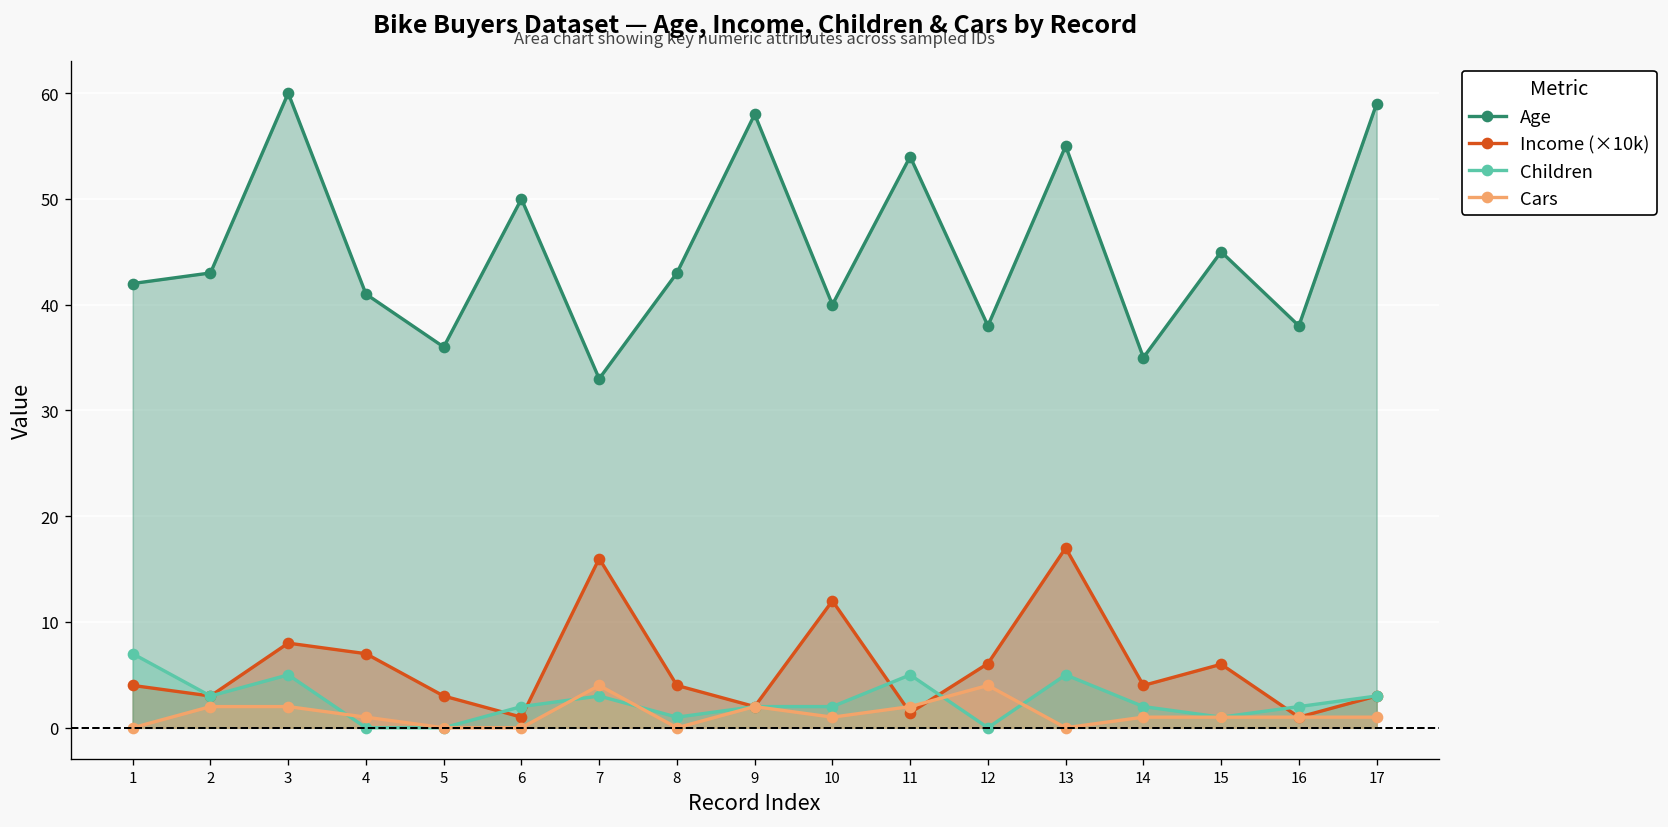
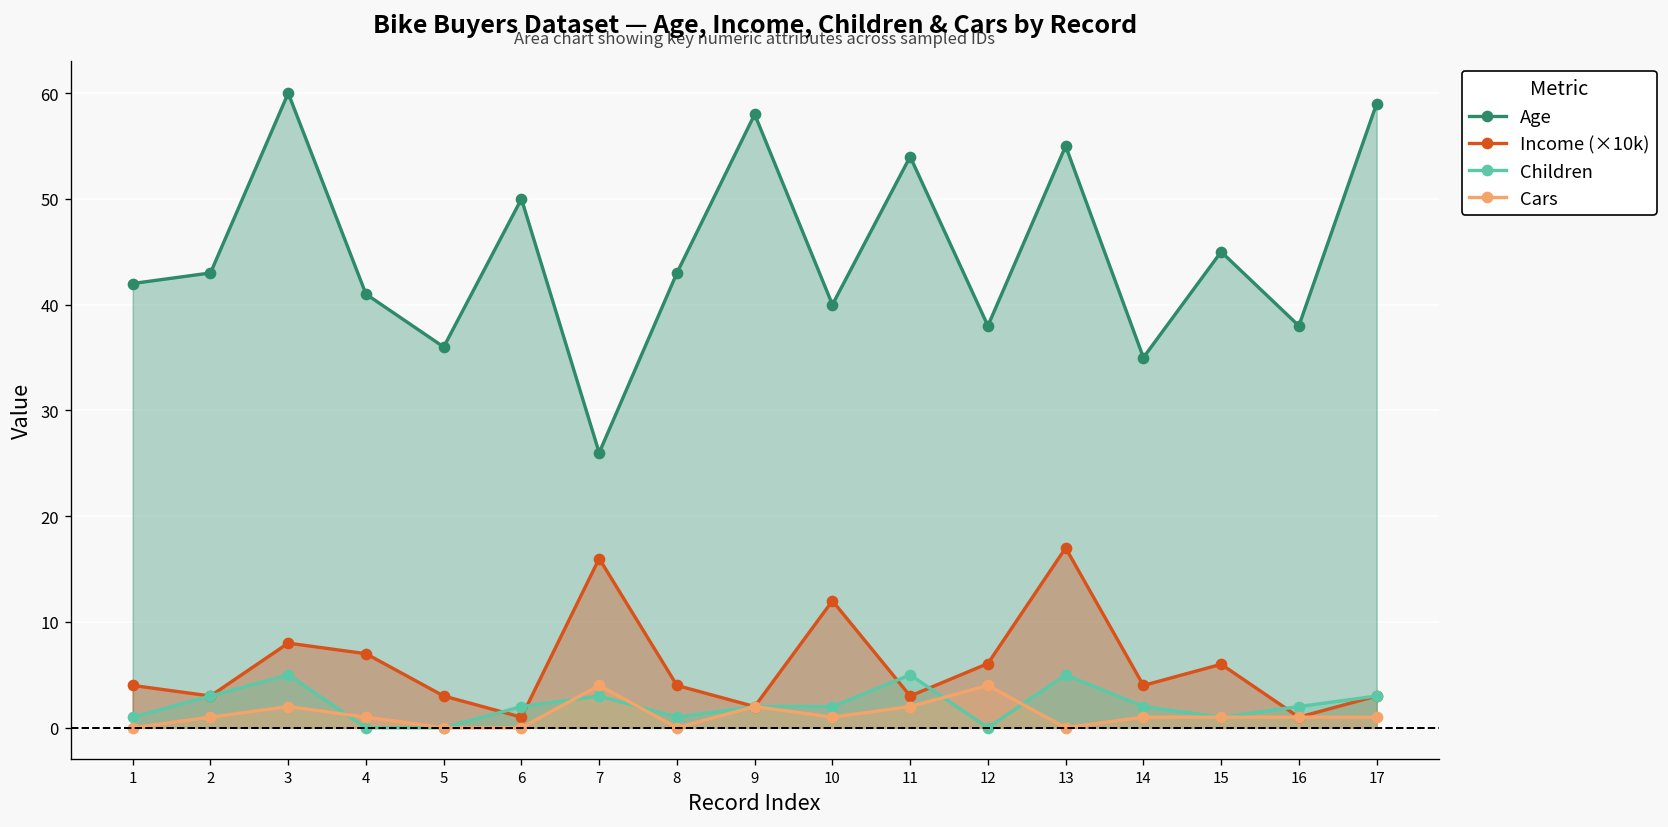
Children, 1: 7 -> 1
Cars, 2: 2 -> 1
Age, 7: 33 -> 26
Income (×10k), 11: 1 -> 3
